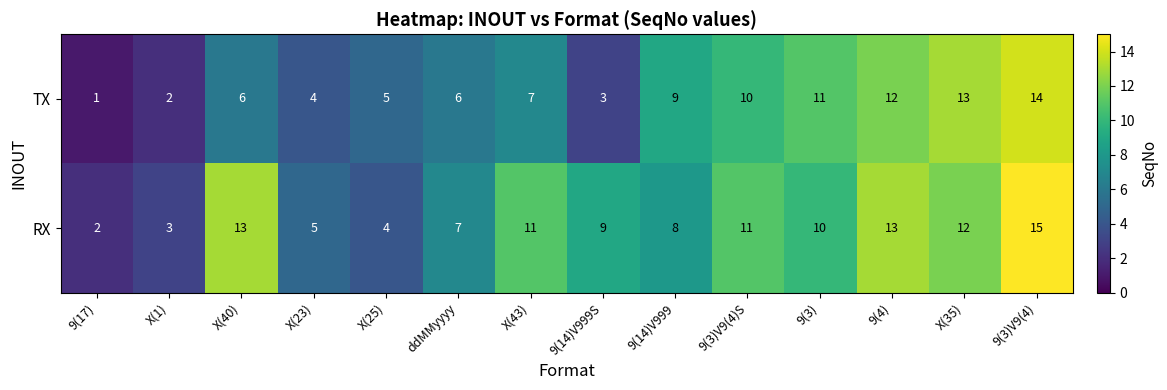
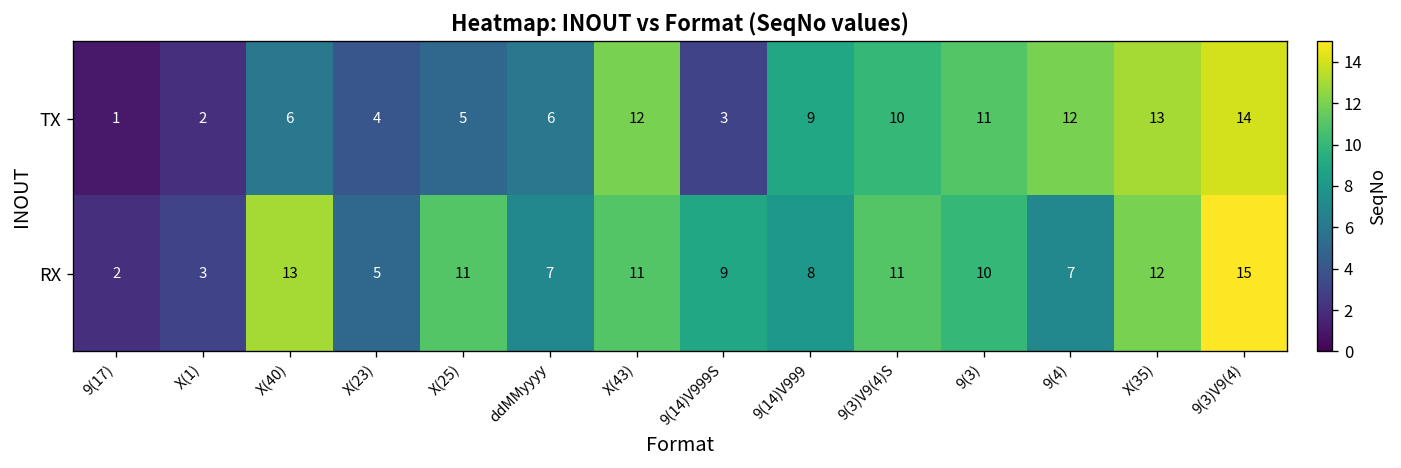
TX, X(43): 7 -> 12
RX, X(25): 4 -> 11
RX, 9(4): 13 -> 7
